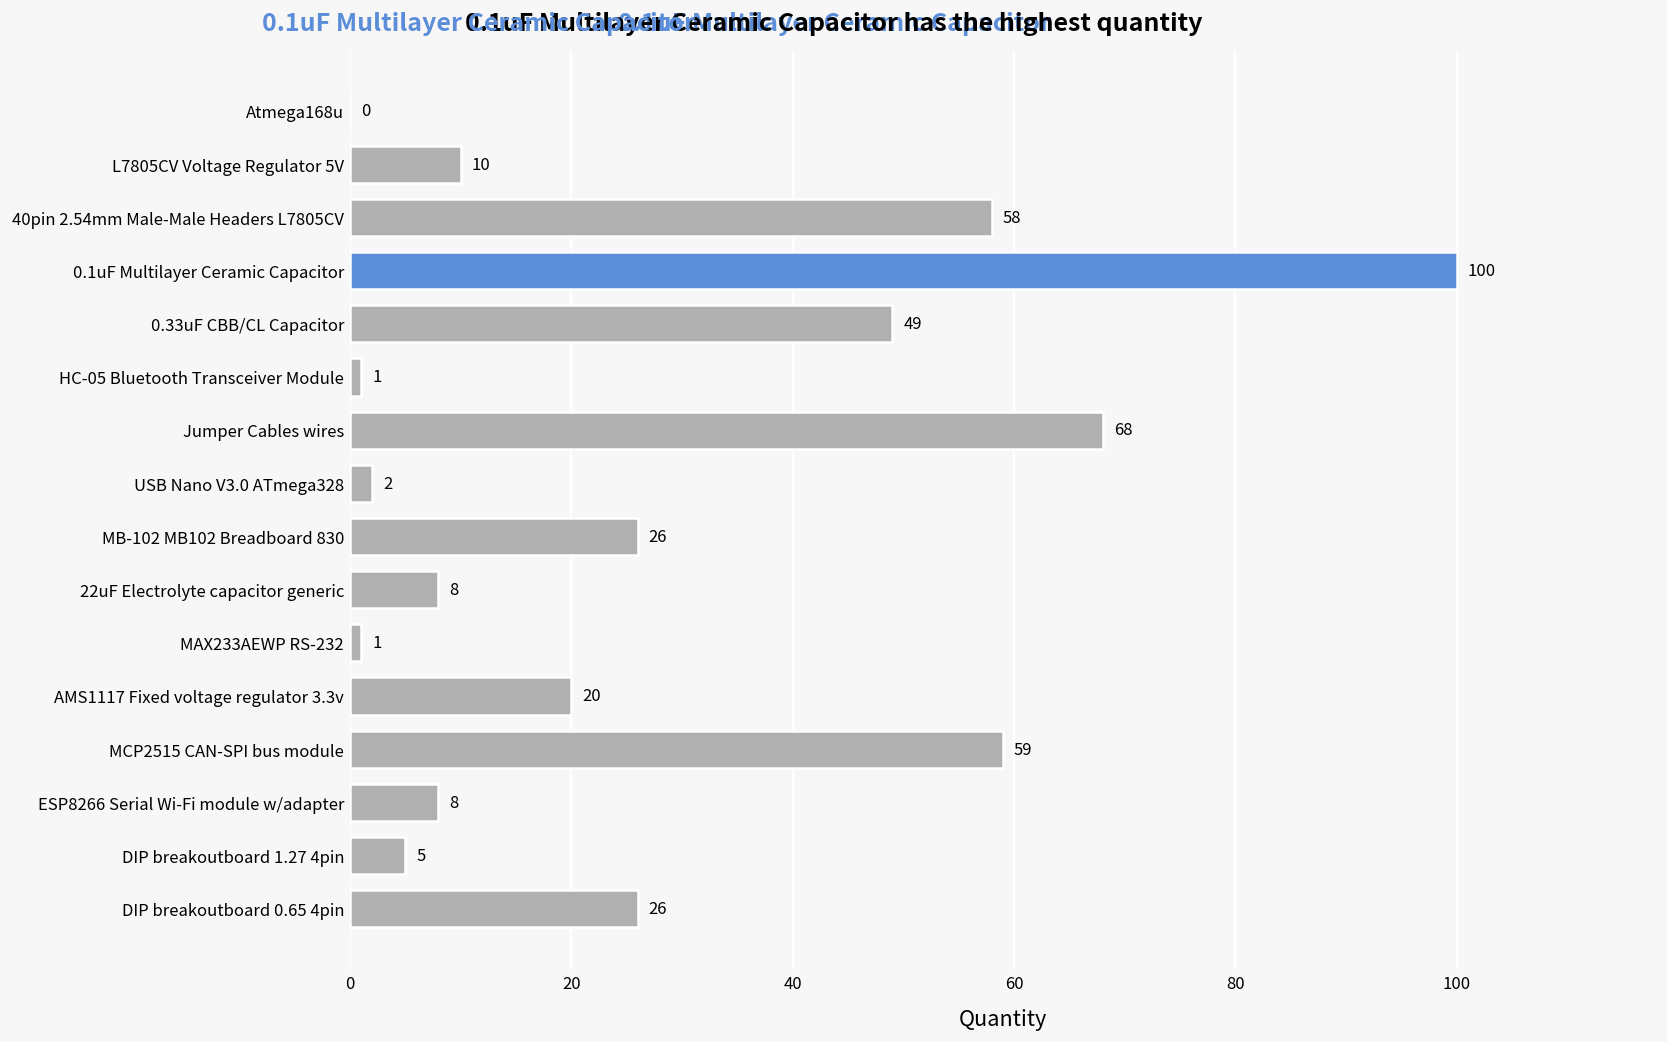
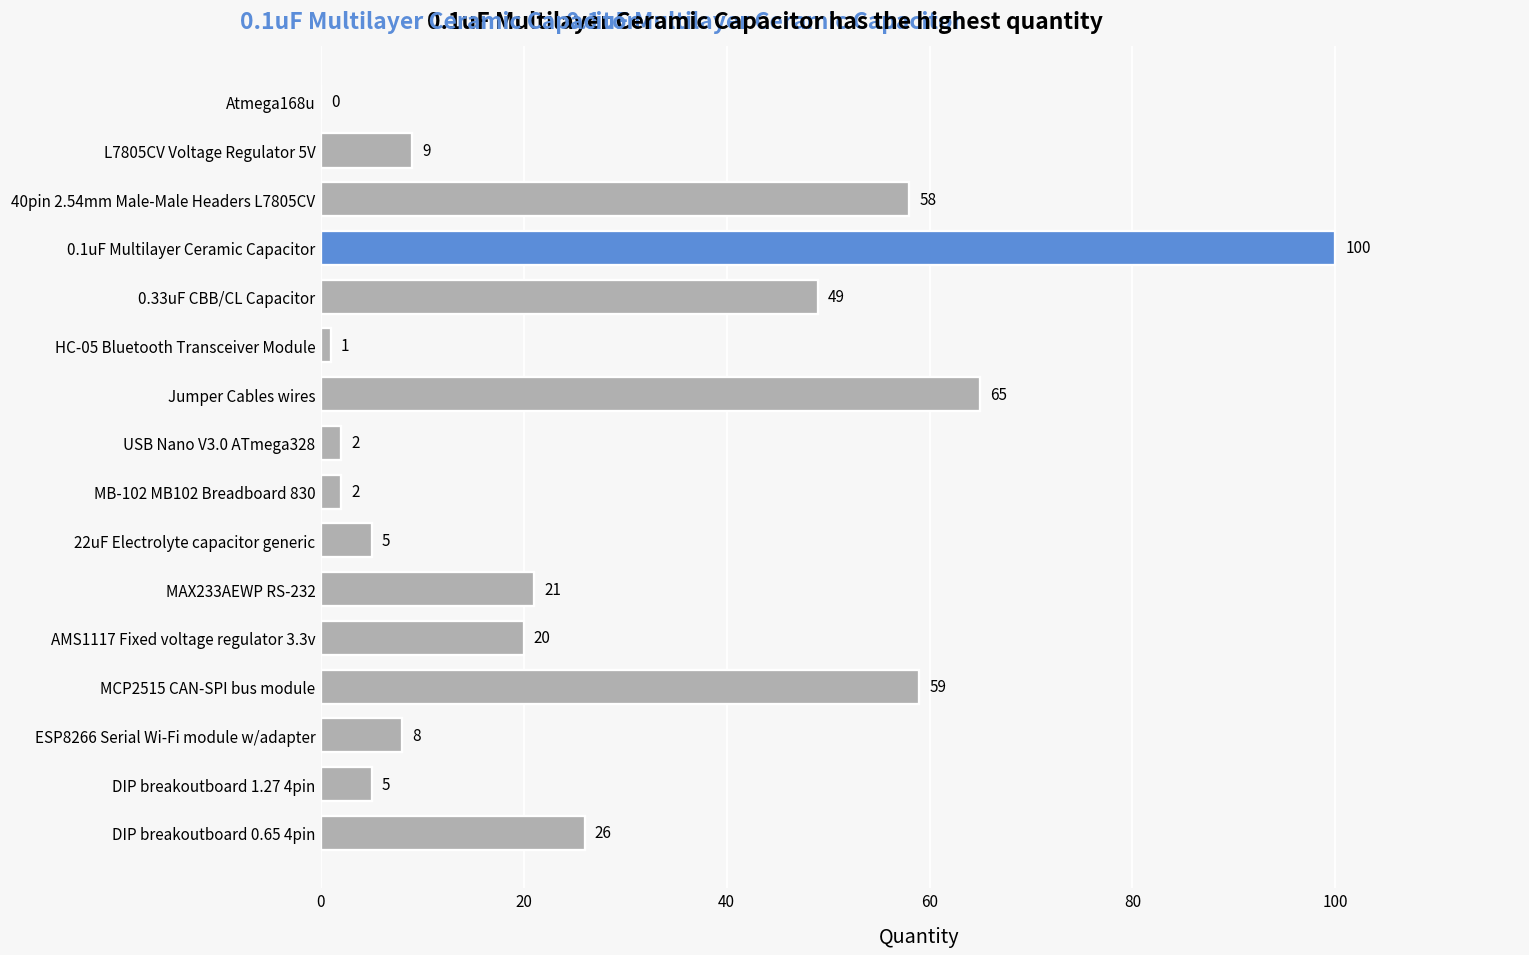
L7805CV Voltage Regulator 5V: 10 -> 9
Jumper Cables wires: 68 -> 65
MB-102 MB102 Breadboard 830: 26 -> 2
22uF Electrolyte capacitor generic: 8 -> 5
MAX233AEWP RS-232: 1 -> 21
